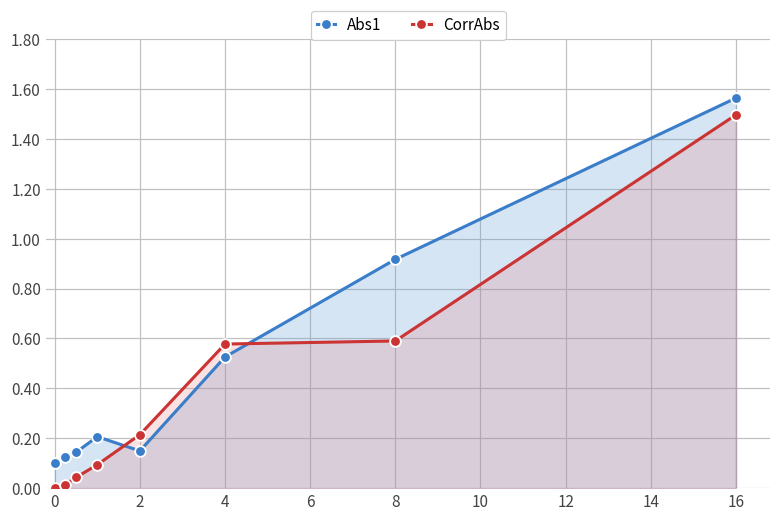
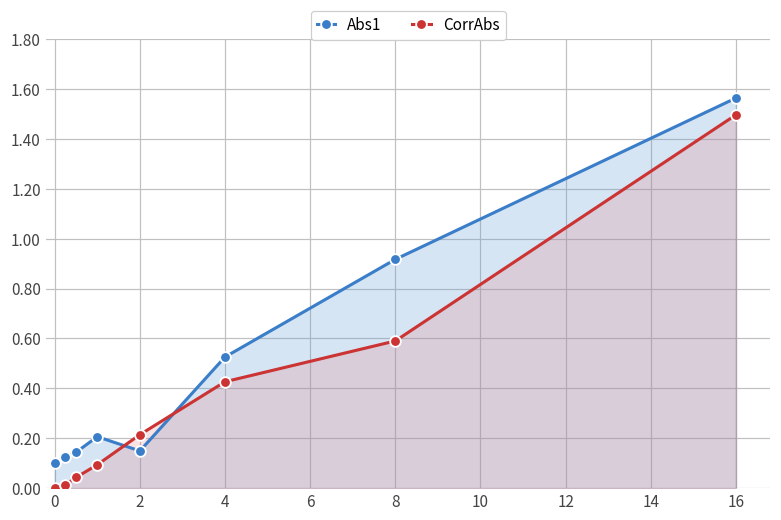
CorrAbs, 4: 0.58 -> 0.43
